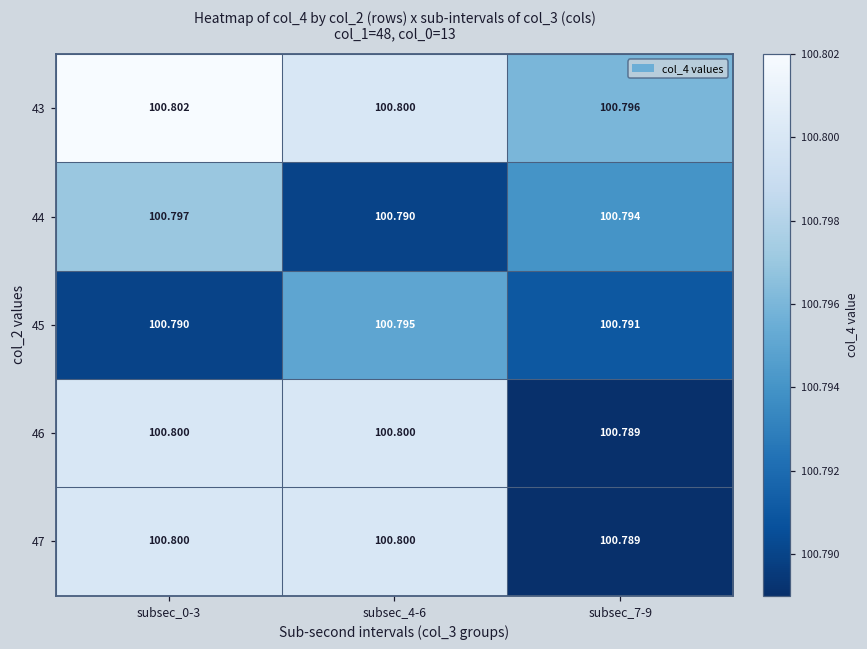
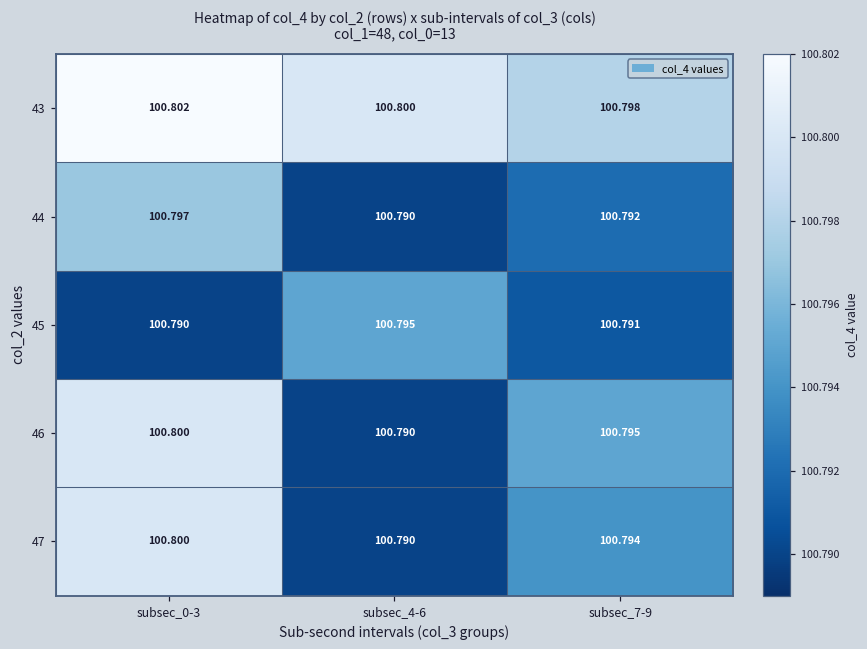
43, subsec_7-9: 100.796 -> 100.798
44, subsec_7-9: 100.794 -> 100.792
46, subsec_4-6: 100.800 -> 100.790
46, subsec_7-9: 100.789 -> 100.795
47, subsec_4-6: 100.800 -> 100.790
47, subsec_7-9: 100.789 -> 100.794
